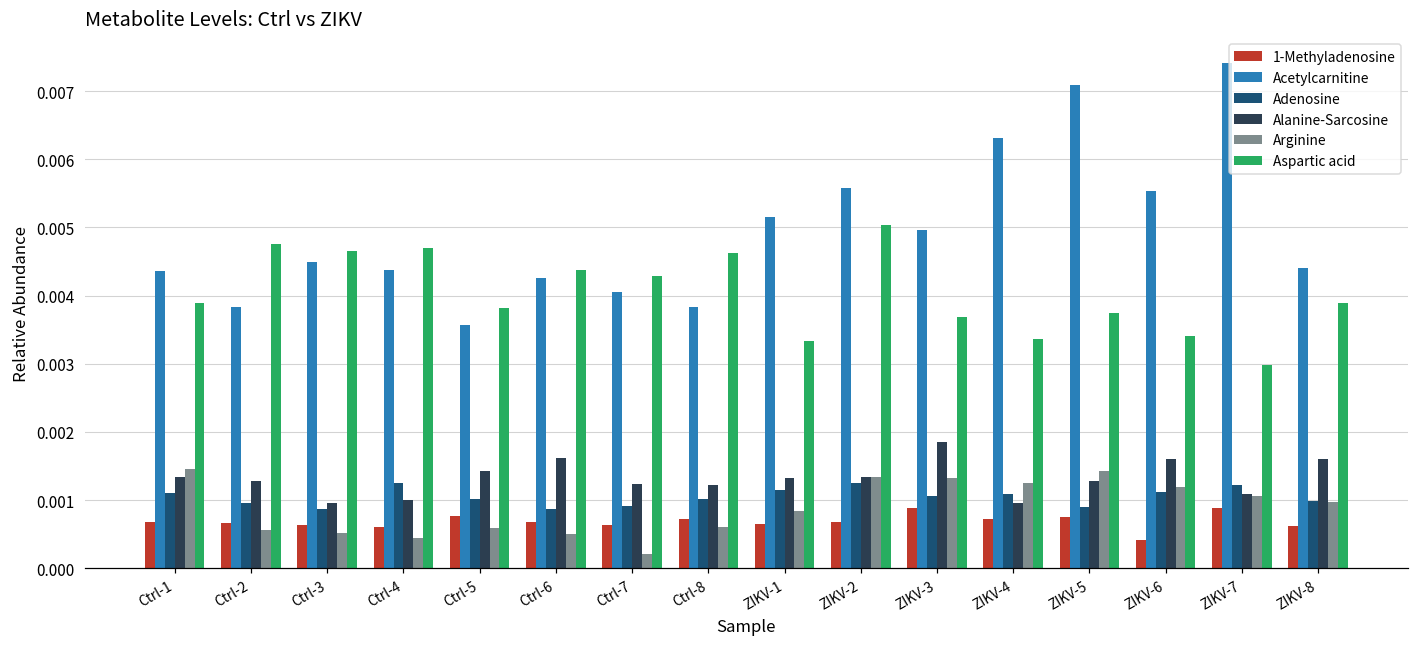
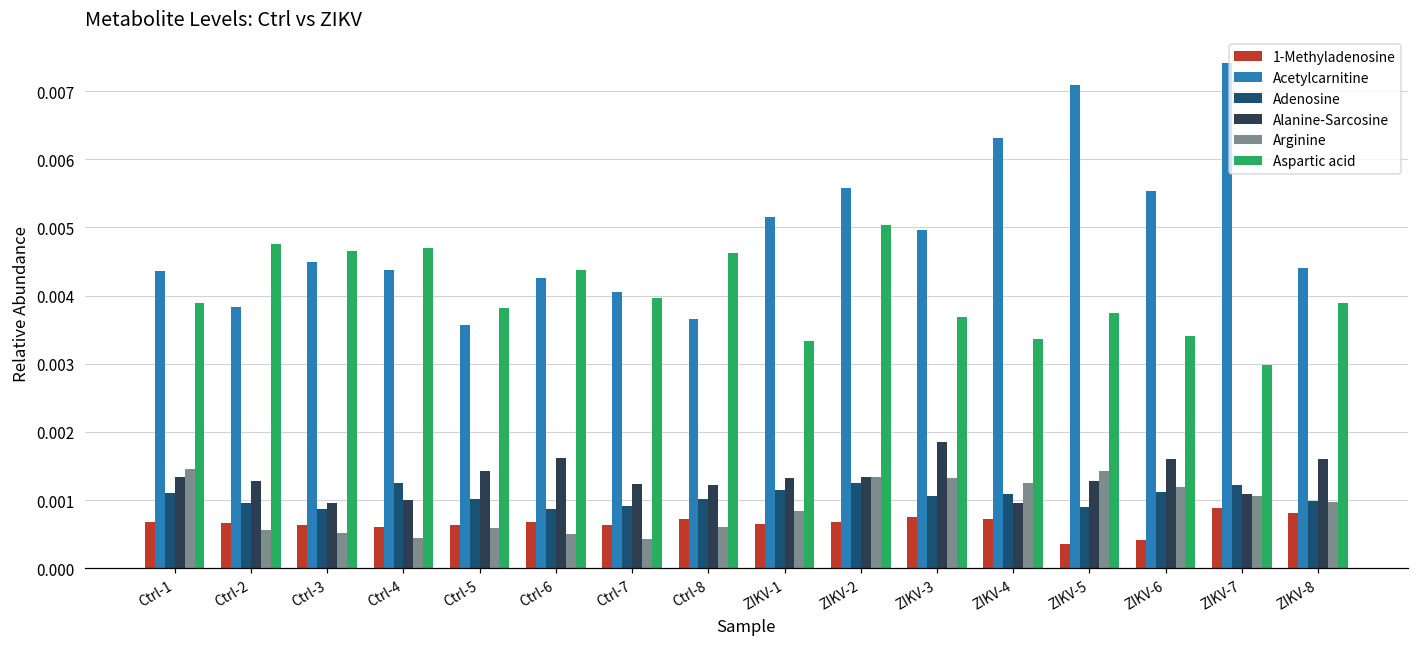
1-Methyladenosine, Ctrl-5: 0.0008 -> 0.0006
Arginine, Ctrl-7: 0.0002 -> 0.0004
Aspartic acid, Ctrl-7: 0.0043 -> 0.0040
Acetylcarnitine, Ctrl-8: 0.0038 -> 0.0037
1-Methyladenosine, ZIKV-3: 0.0009 -> 0.0007
1-Methyladenosine, ZIKV-5: 0.0008 -> 0.0004
1-Methyladenosine, ZIKV-8: 0.0006 -> 0.0008
